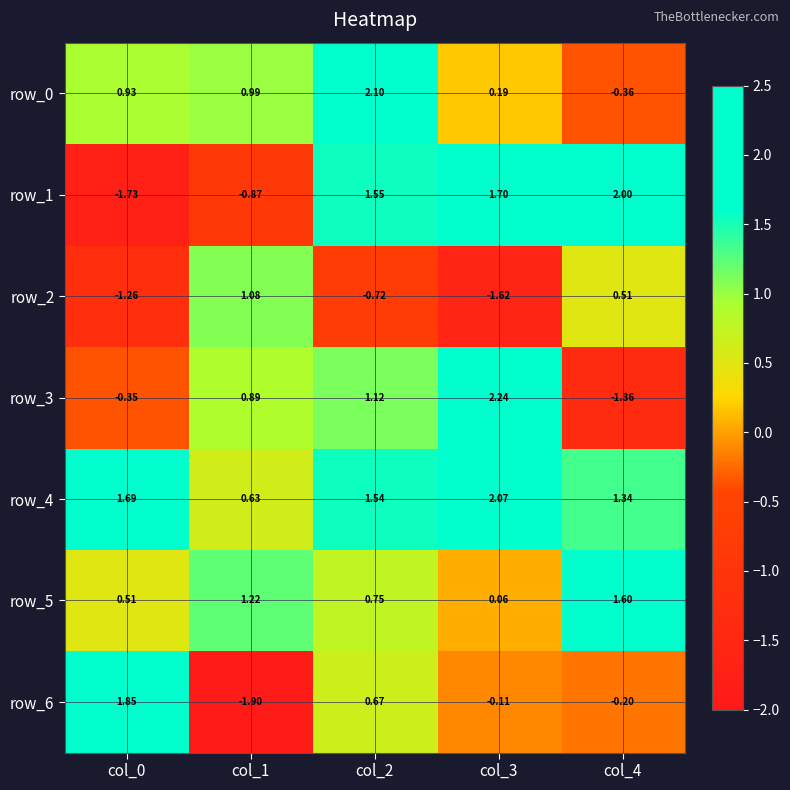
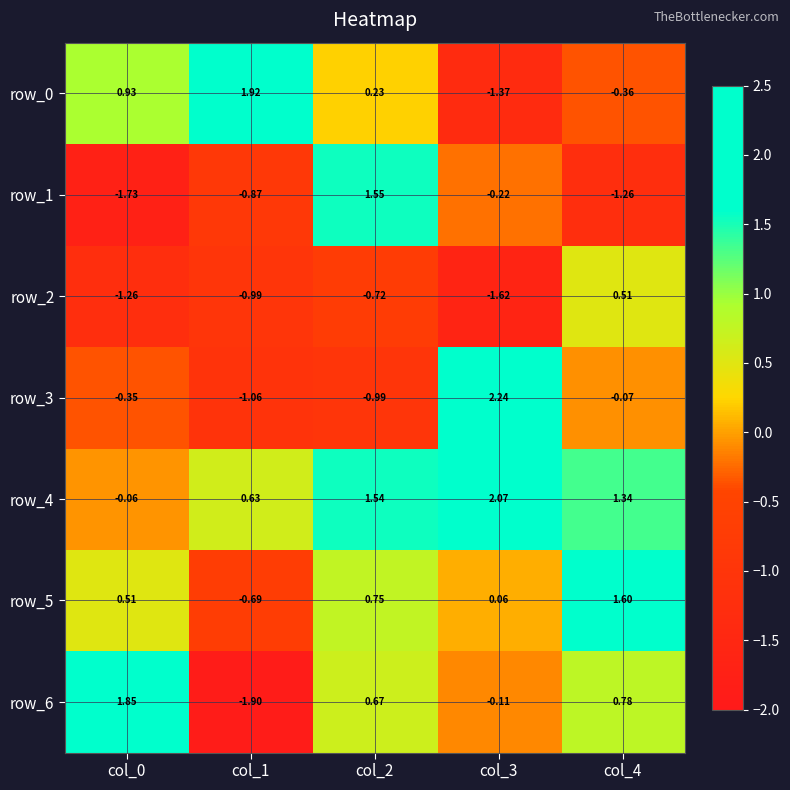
row_0, col_1: 0.99 -> 1.92
row_0, col_2: 2.10 -> 0.23
row_0, col_3: 0.19 -> -1.37
row_1, col_3: 1.70 -> -0.22
row_1, col_4: 2.00 -> -1.26
row_2, col_1: 1.08 -> -0.99
row_3, col_1: 0.89 -> -1.06
row_3, col_2: 1.12 -> -0.99
row_3, col_4: -1.36 -> -0.07
row_4, col_0: 1.69 -> -0.06
row_5, col_1: 1.22 -> -0.69
row_6, col_4: -0.20 -> 0.78
